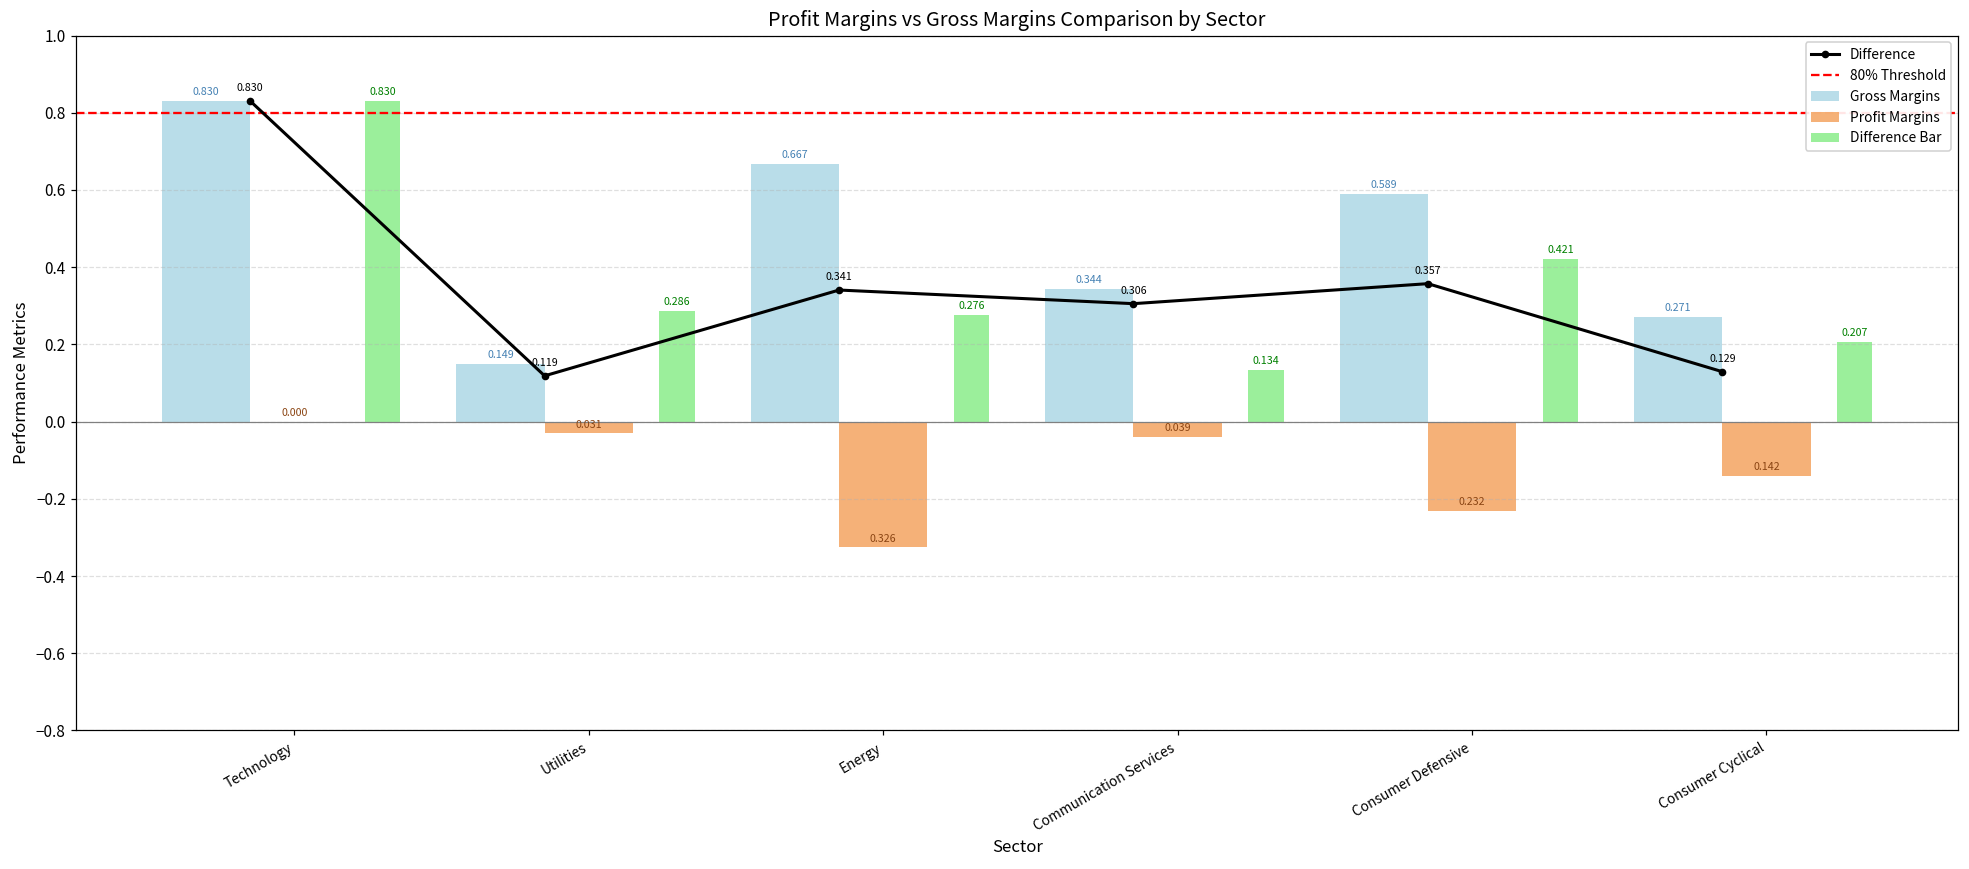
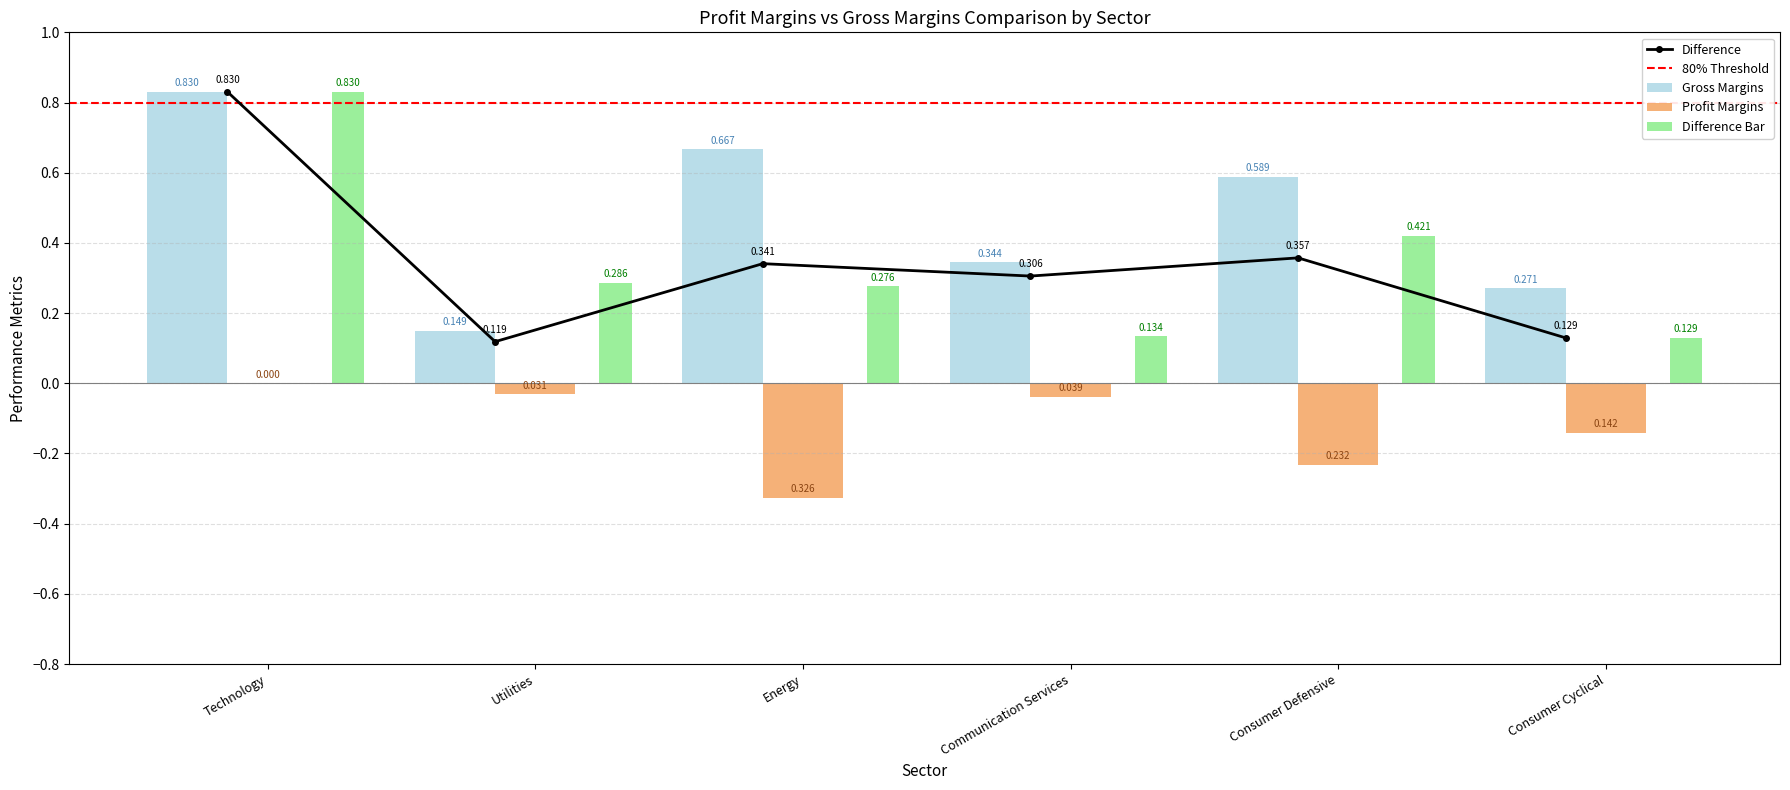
Difference Bar, Consumer Cyclical: 0.207 -> 0.129
